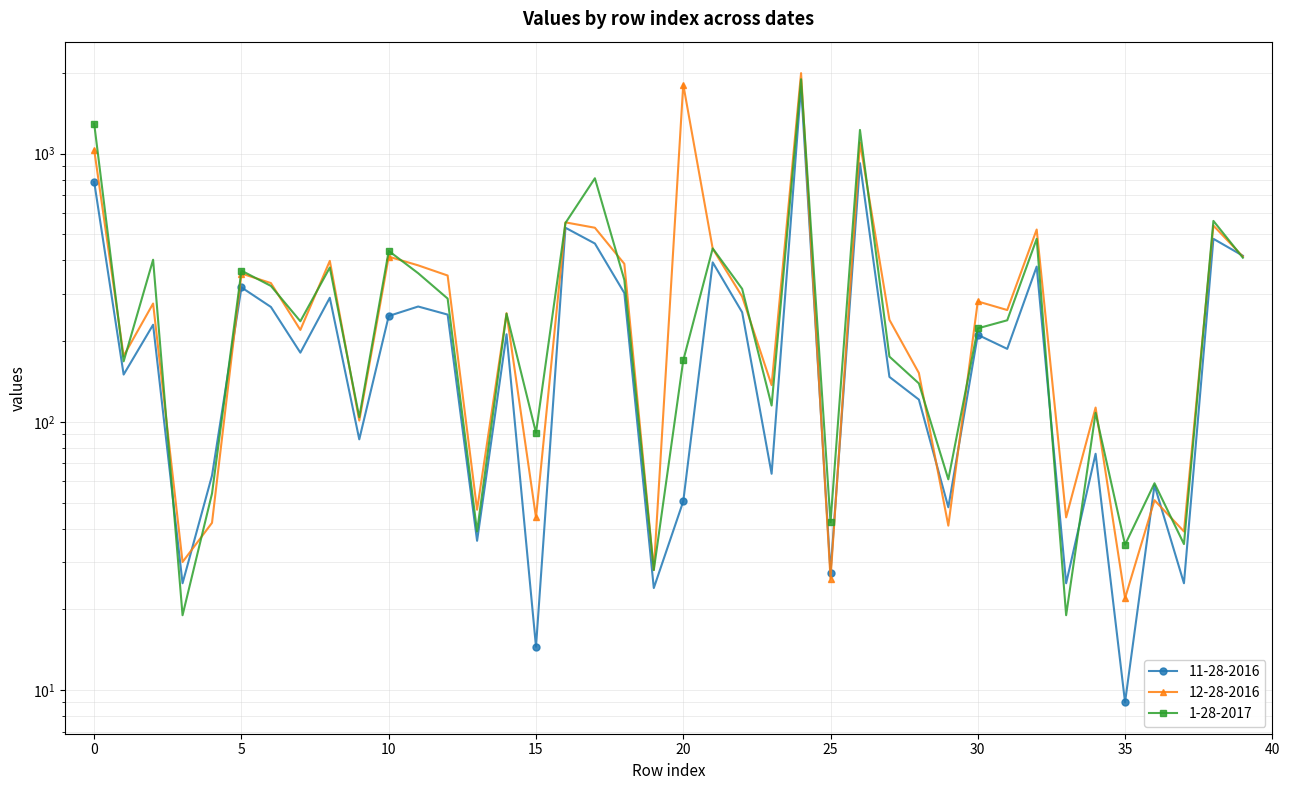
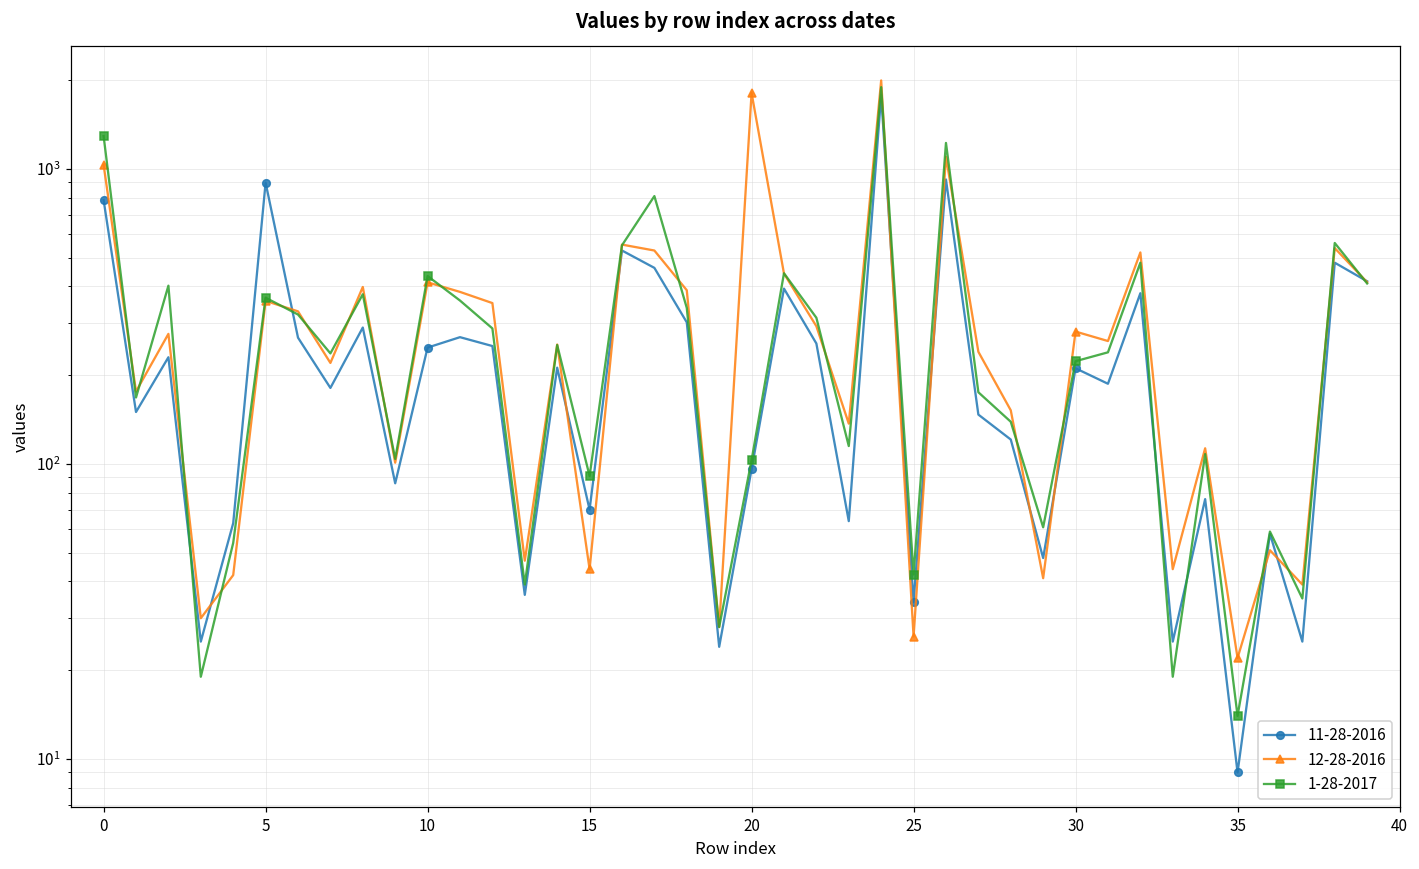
11-28-2016, 5: 320 -> 900
11-28-2016, 15: 15 -> 70
11-28-2016, 20: 51 -> 96
1-28-2017, 20: 170 -> 103
11-28-2016, 25: 27 -> 34
1-28-2017, 35: 35 -> 14
